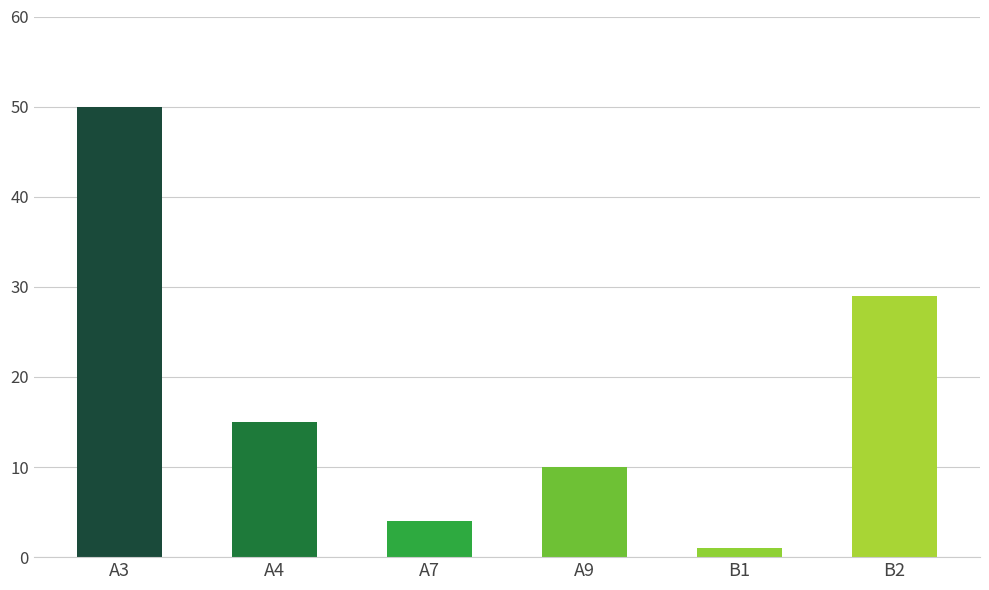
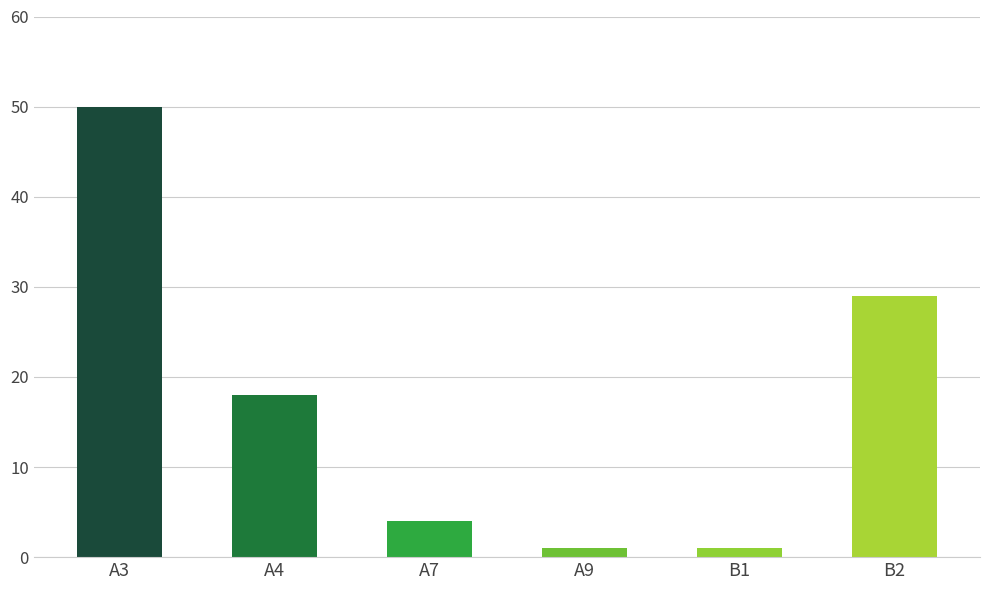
A4: 15 -> 18
A9: 10 -> 1
